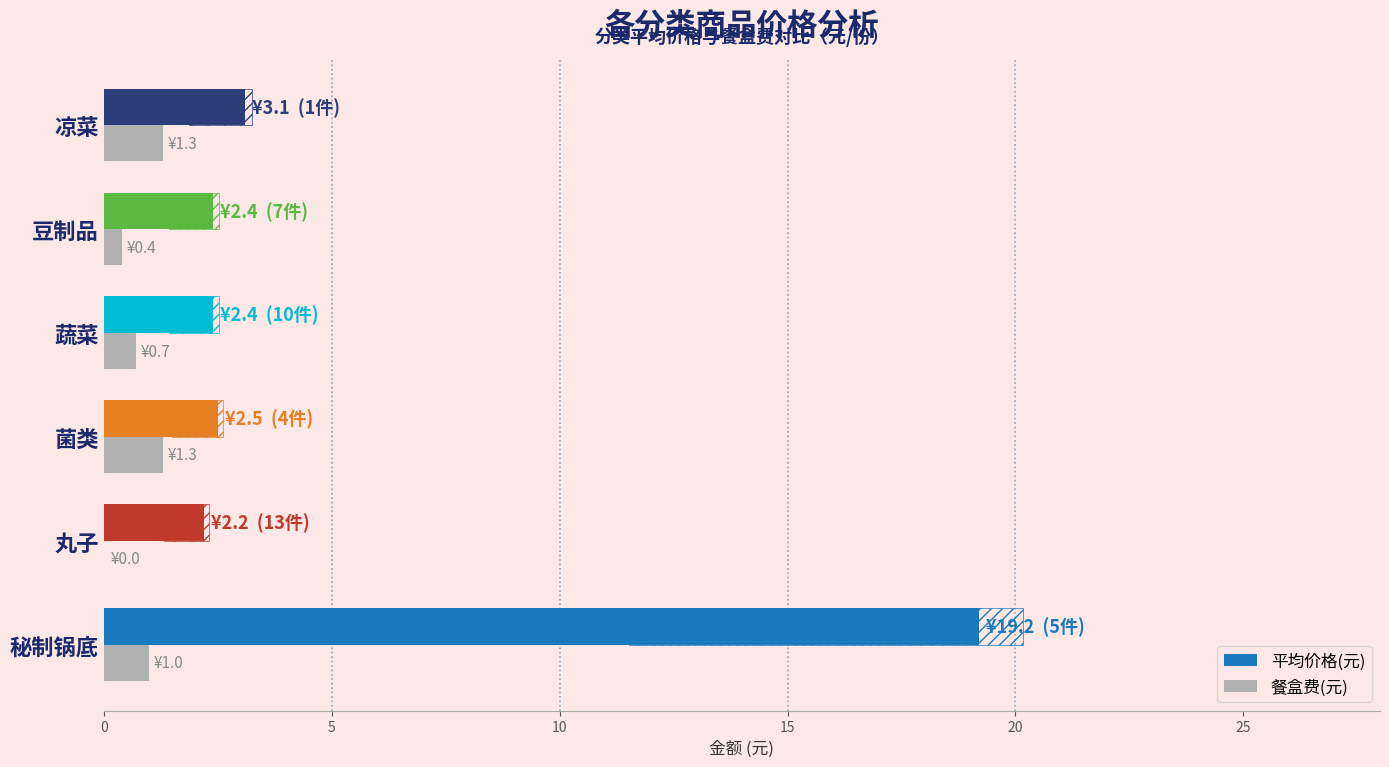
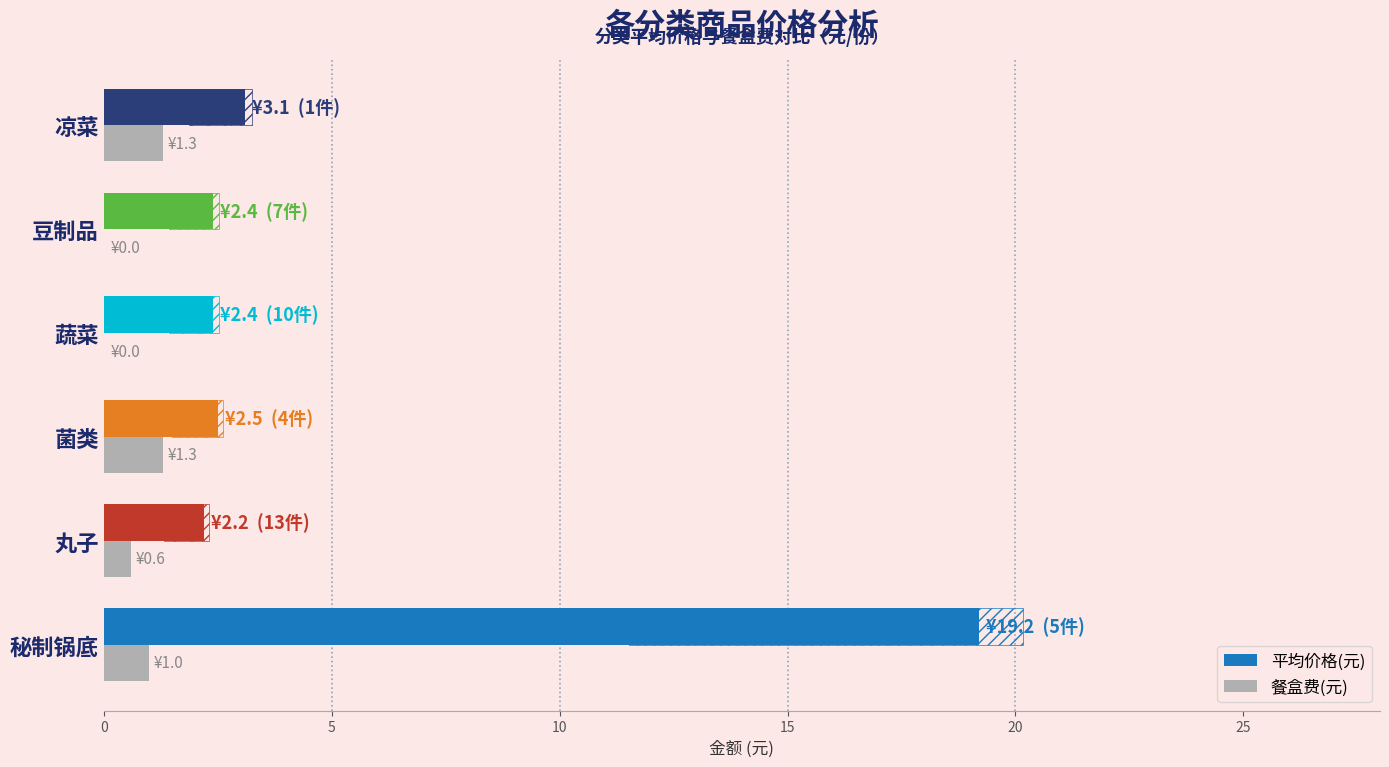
餐盒费(元), 豆制品: ¥0.4 -> ¥0.0
餐盒费(元), 蔬菜: ¥0.7 -> ¥0.0
餐盒费(元), 丸子: ¥0.0 -> ¥0.6
